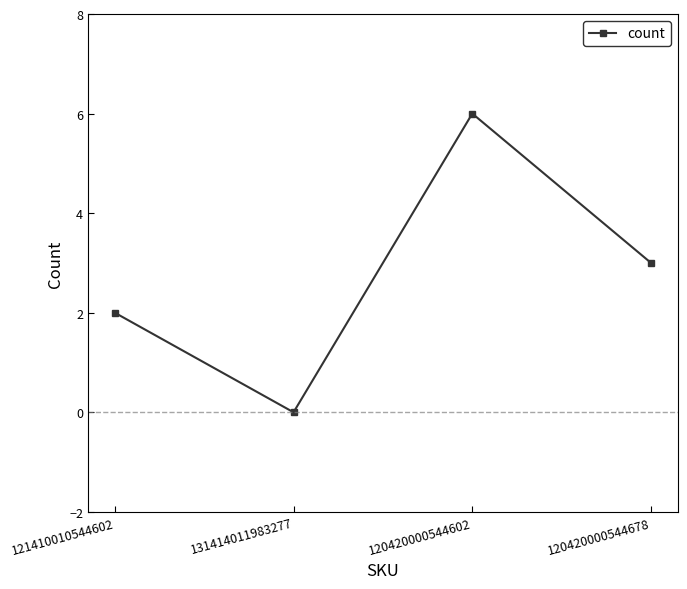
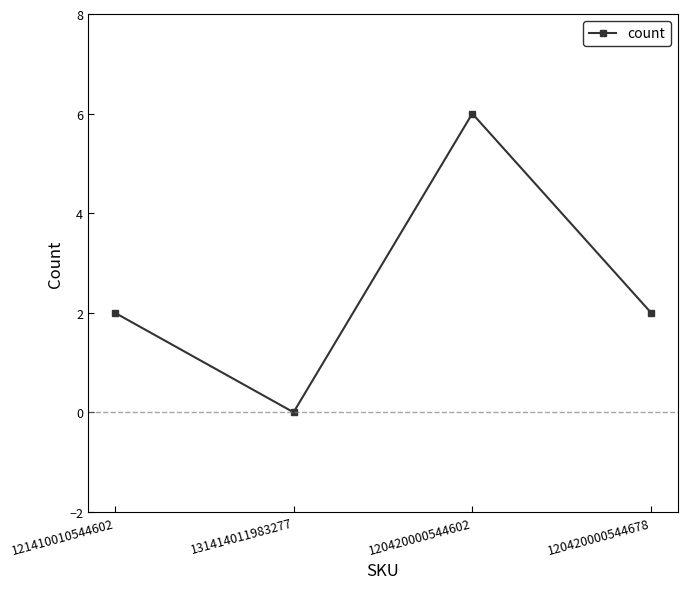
120420000544678: 3 -> 2
